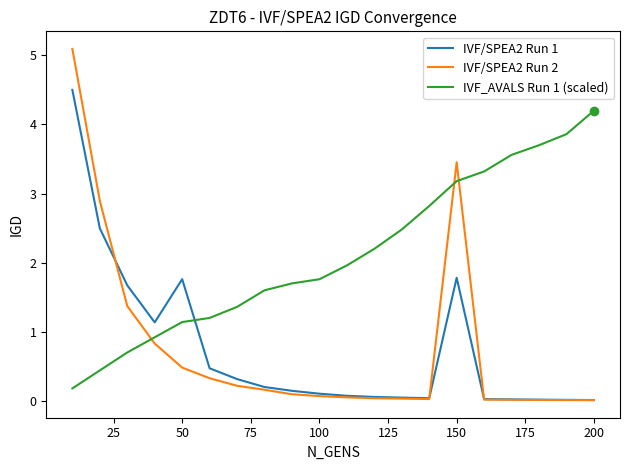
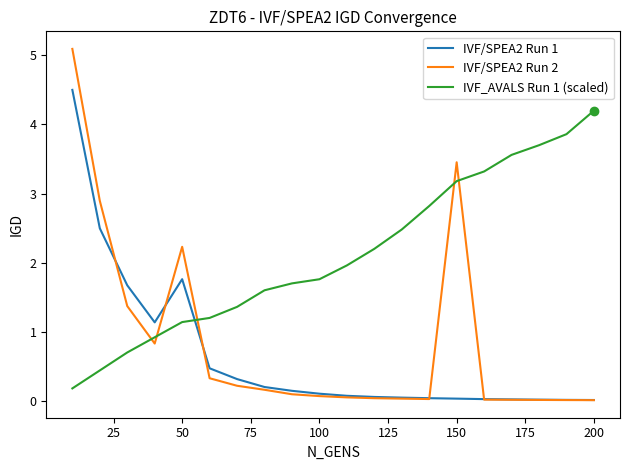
IVF/SPEA2 Run 2, 50: 0.5 -> 2.2
IVF/SPEA2 Run 1, 150: 1.8 -> 0.0
